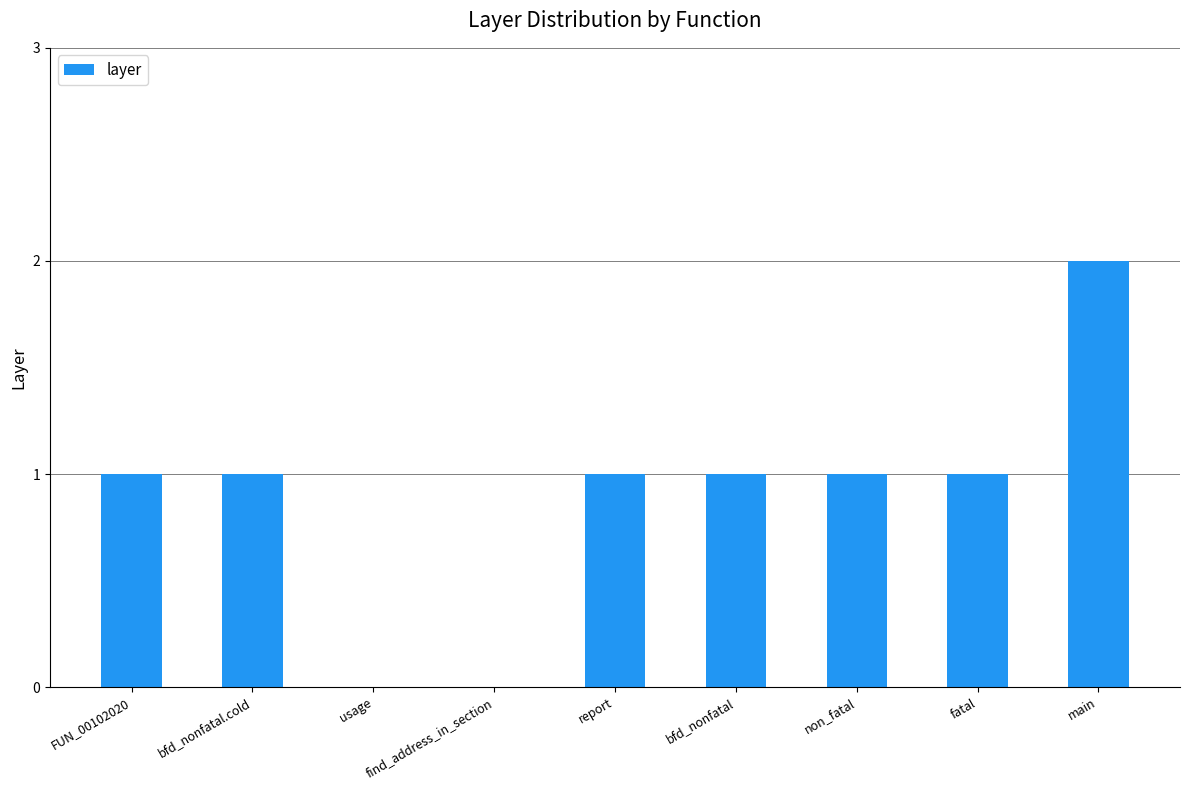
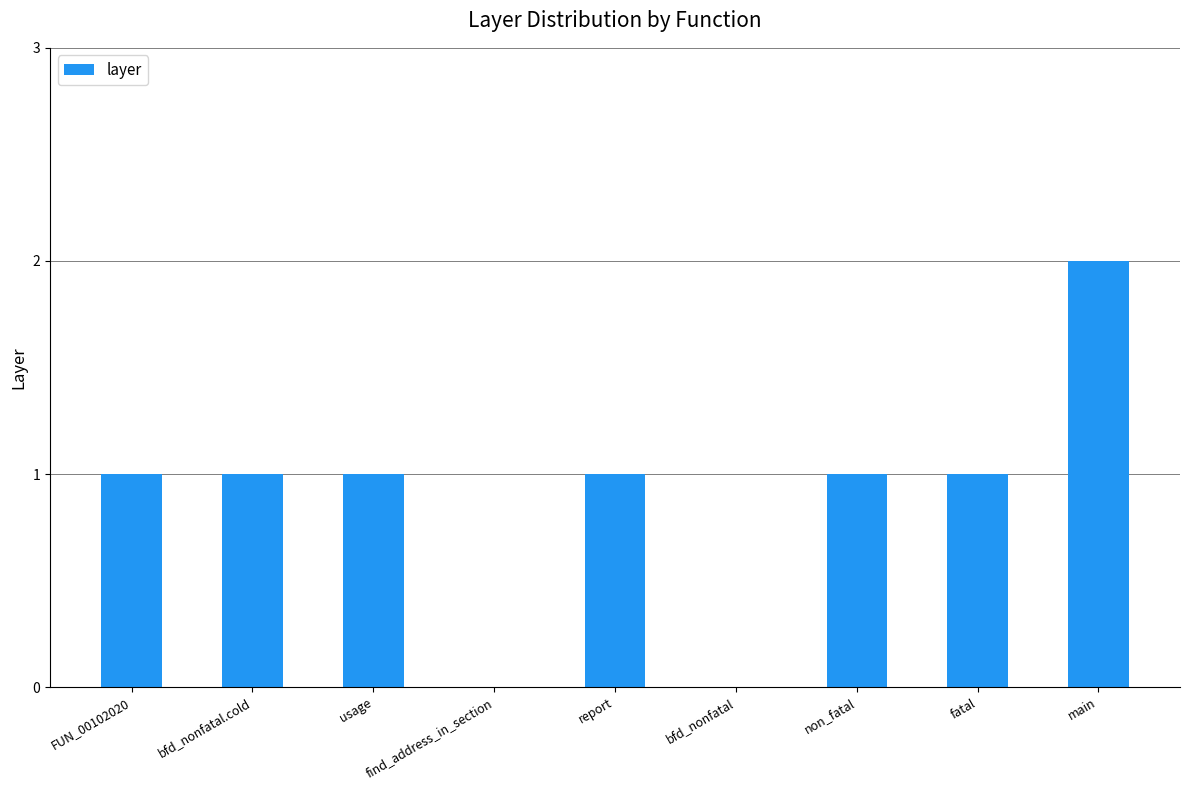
usage: 0 -> 1
bfd_nonfatal: 1 -> 0
